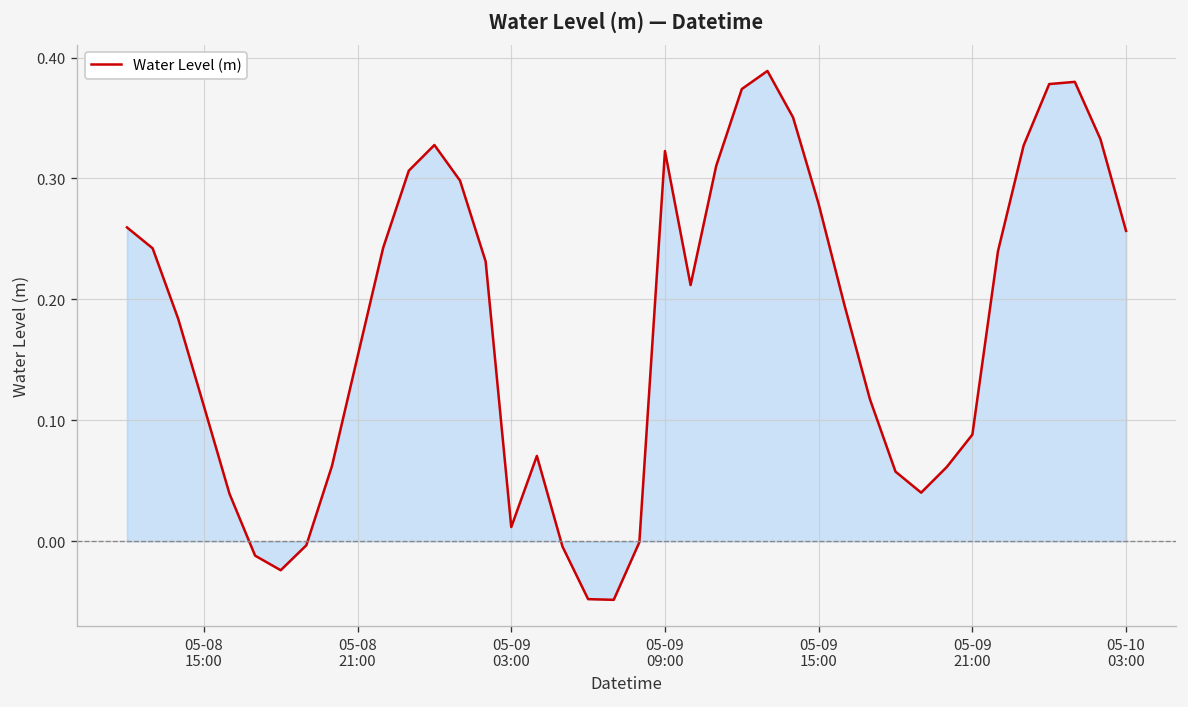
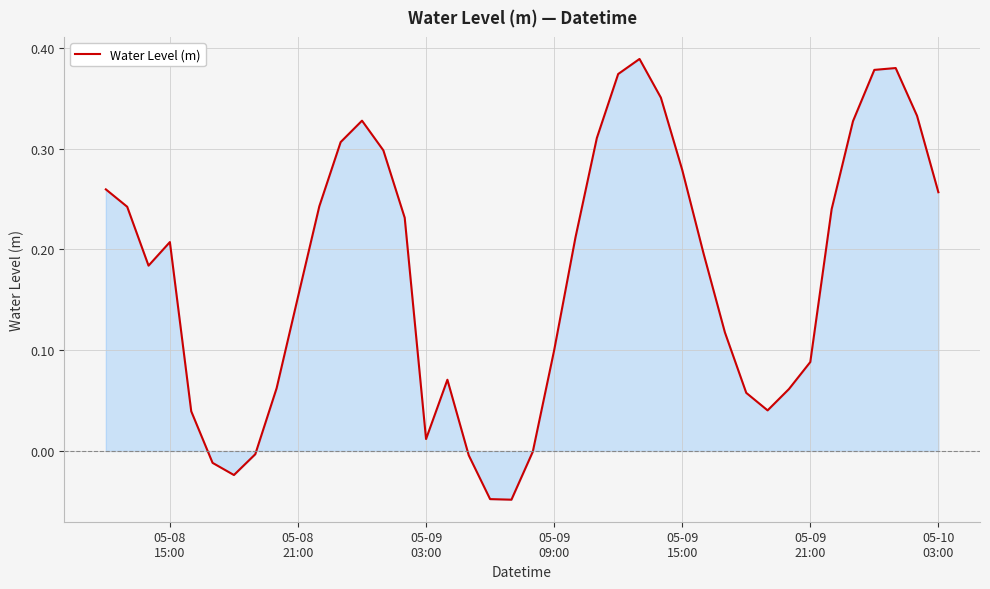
Water Level (m), 05-08 15:00: 0.112 -> 0.207
Water Level (m), 05-09 09:00: 0.323 -> 0.100
